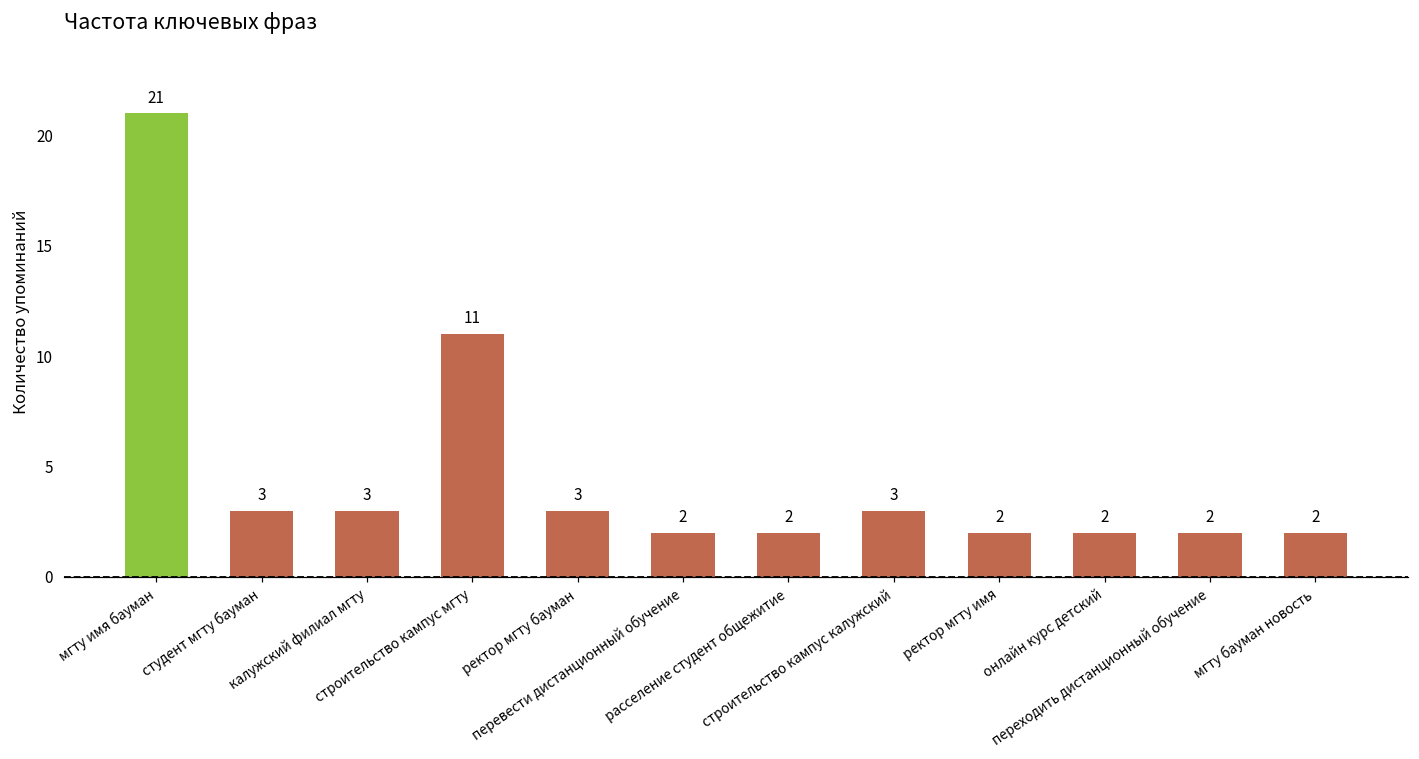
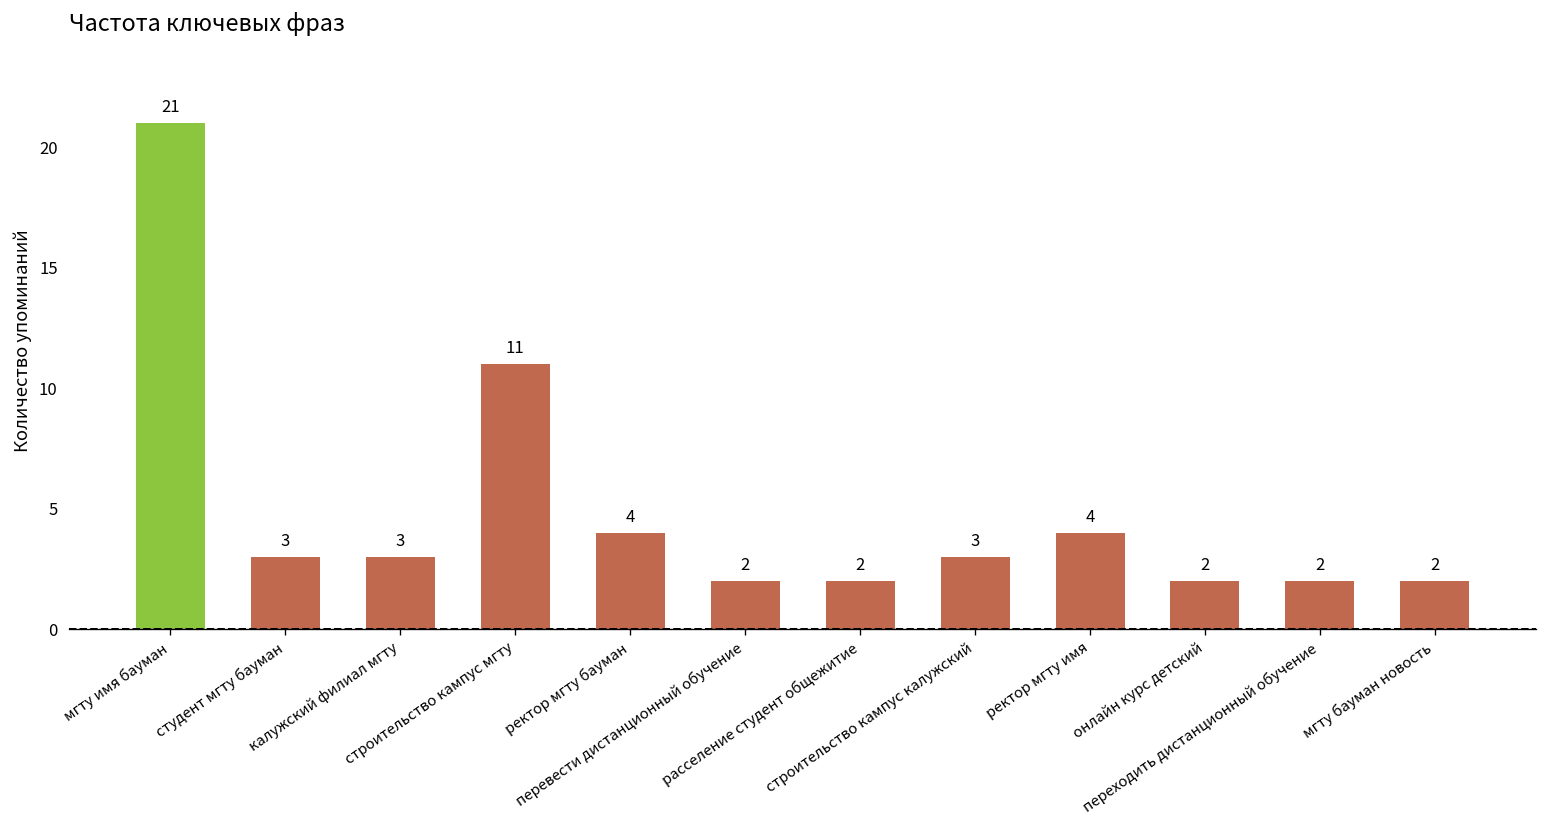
ректор мгту бауман: 3 -> 4
ректор мгту имя: 2 -> 4
